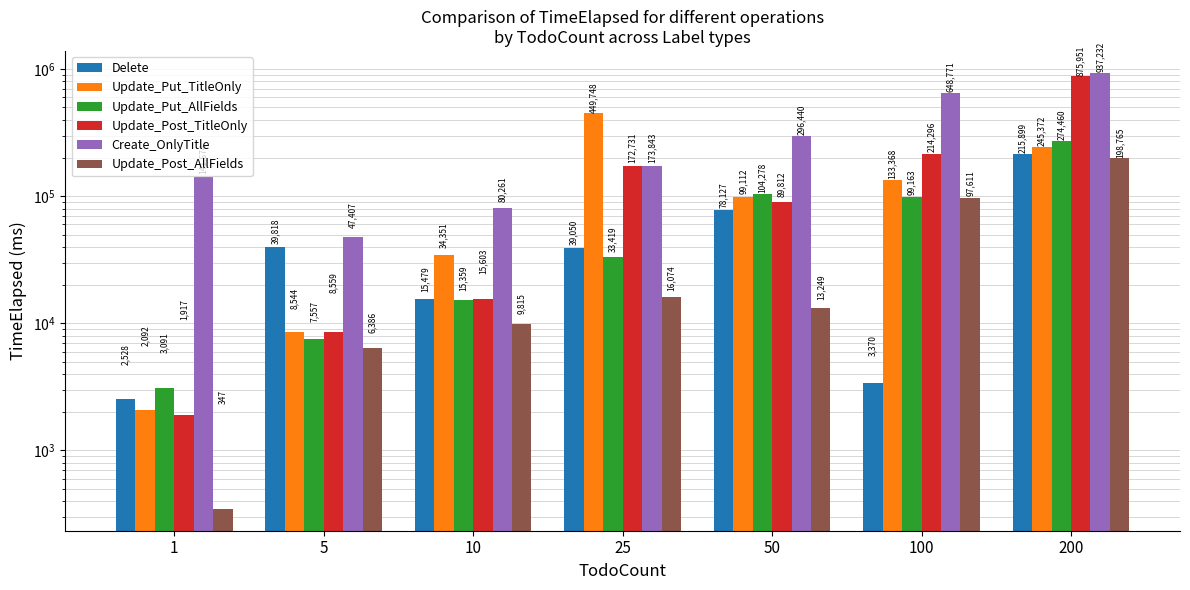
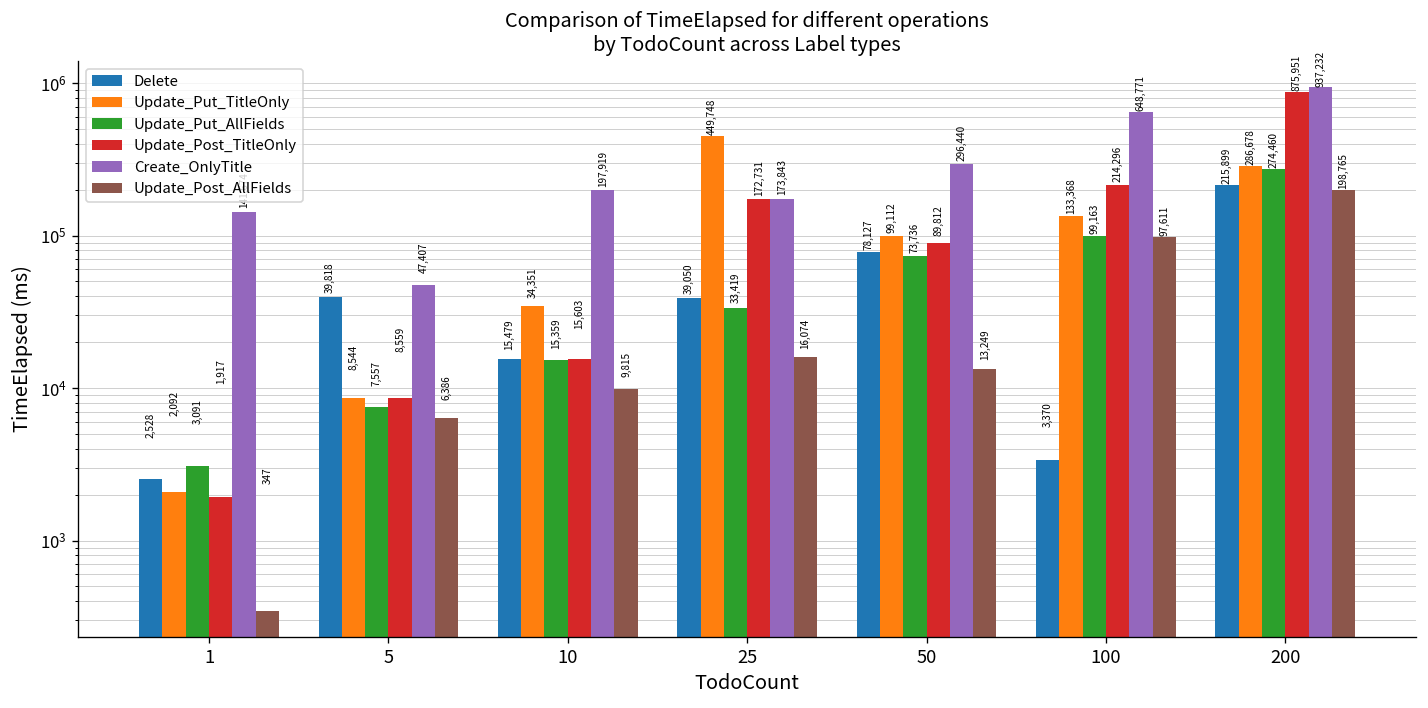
Create_OnlyTitle, 10: 80,261 -> 197,919
Update_Put_AllFields, 50: 104,278 -> 73,736
Update_Put_TitleOnly, 200: 245,372 -> 286,678
